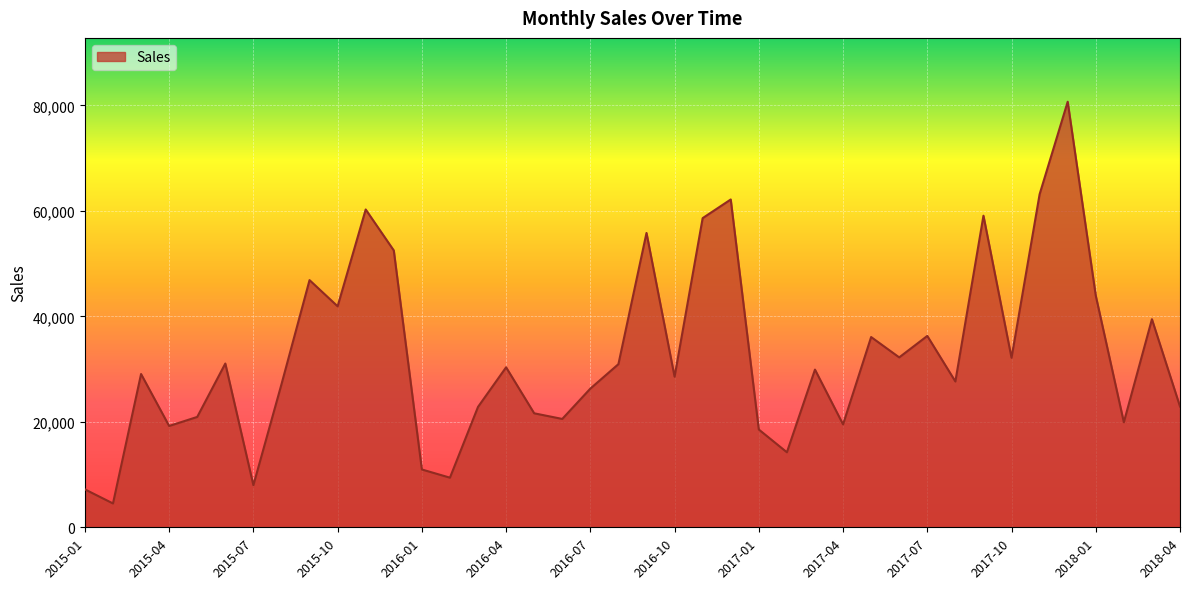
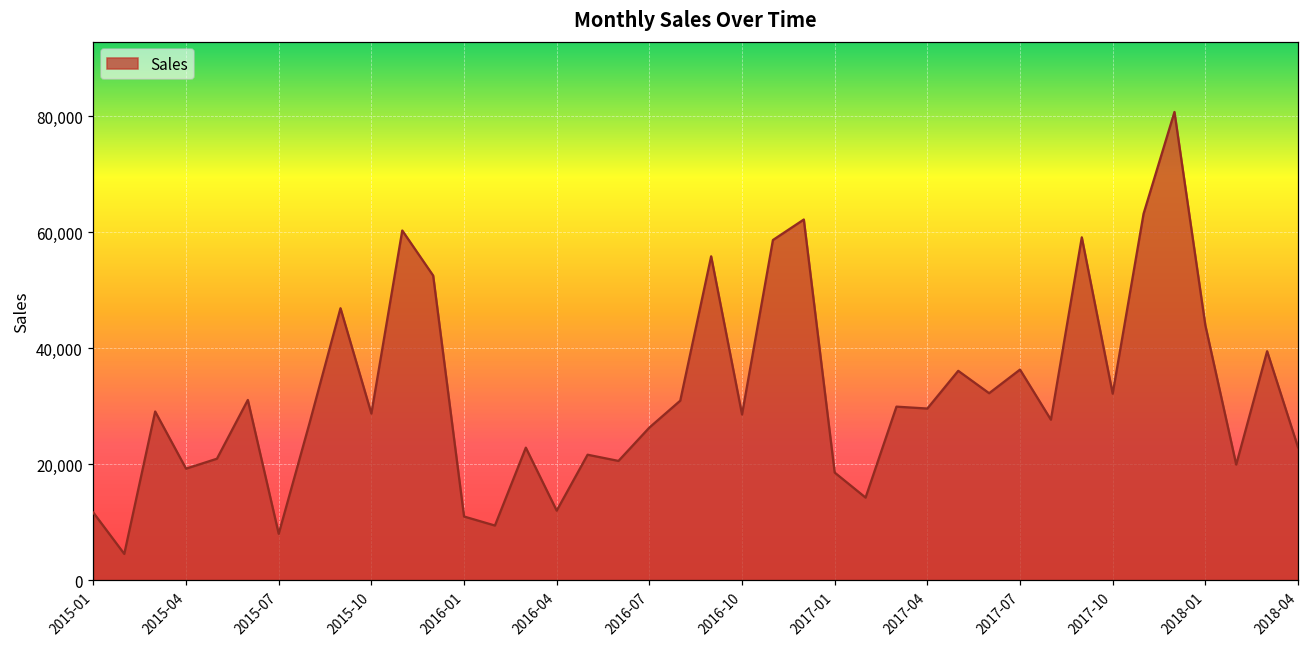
2015-01: 7,000 -> 12,000
2015-10: 42,000 -> 29,000
2016-04: 30,000 -> 12,000
2017-04: 20,000 -> 30,000
